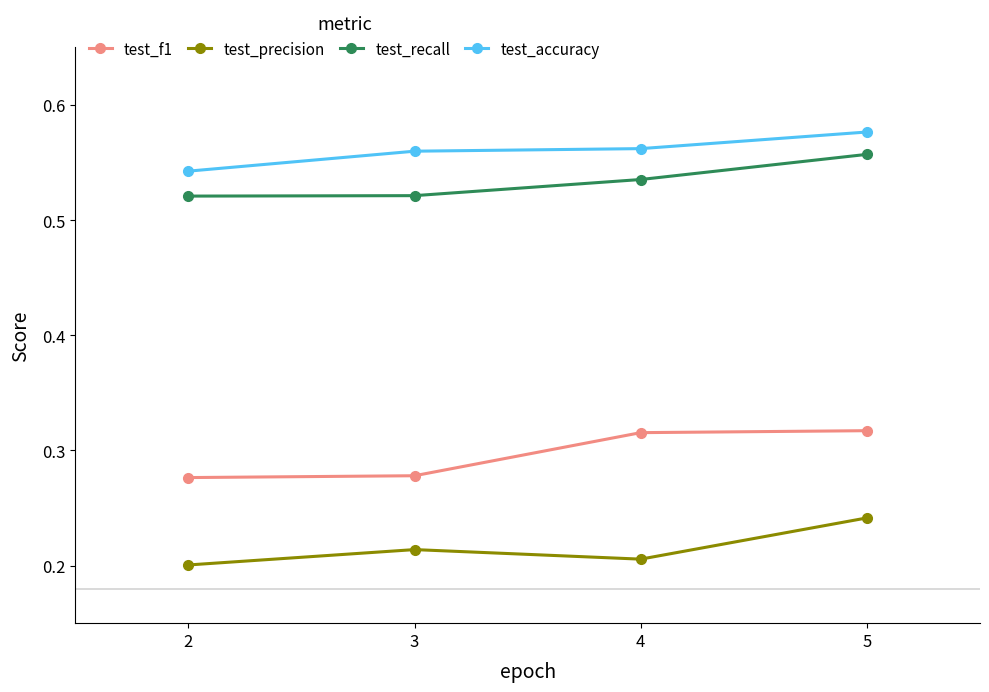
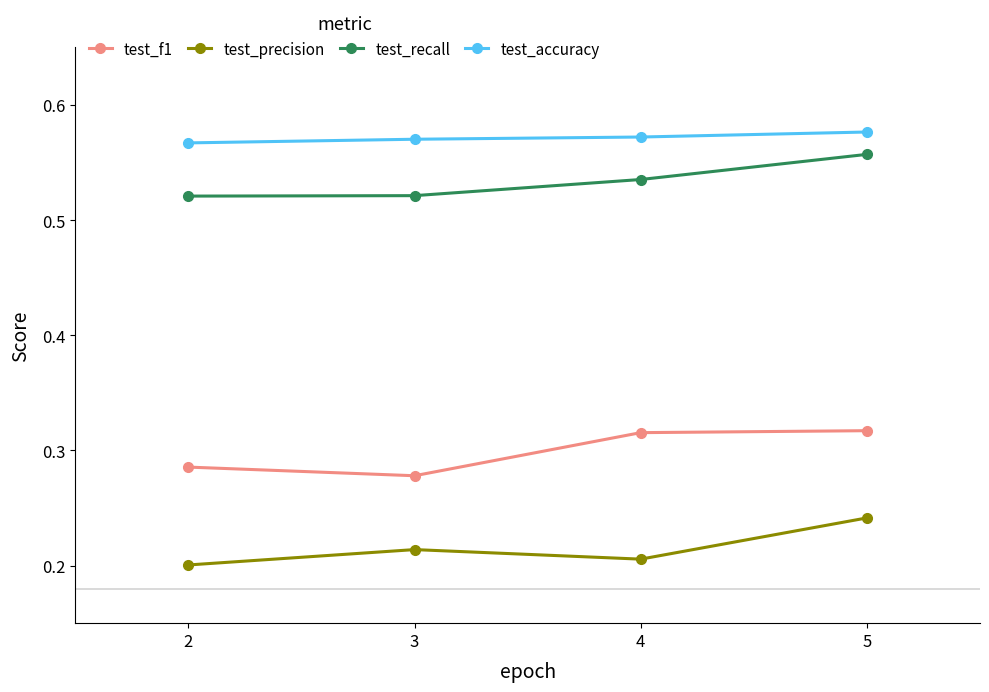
test_f1, 2: 0.276 -> 0.286
test_accuracy, 2: 0.543 -> 0.567
test_accuracy, 3: 0.560 -> 0.570
test_accuracy, 4: 0.562 -> 0.572
